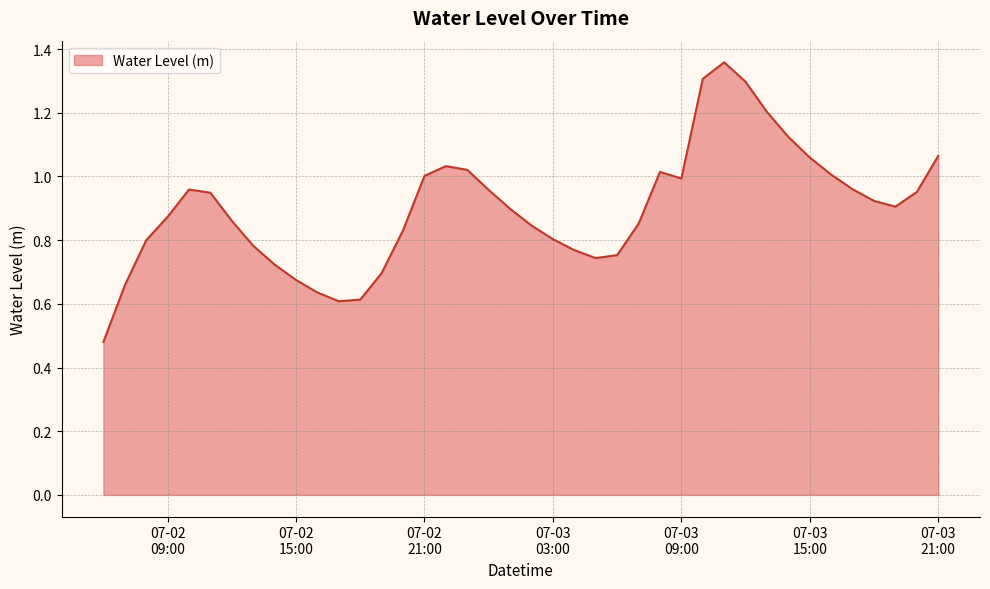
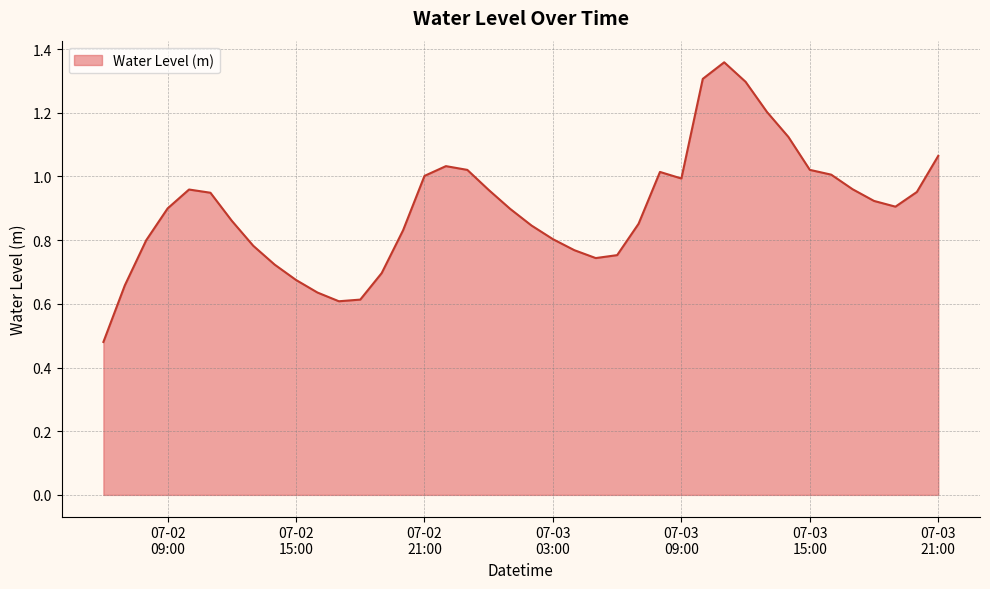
07-02 09:00: 0.87 -> 0.90
07-03 15:00: 1.06 -> 1.02
